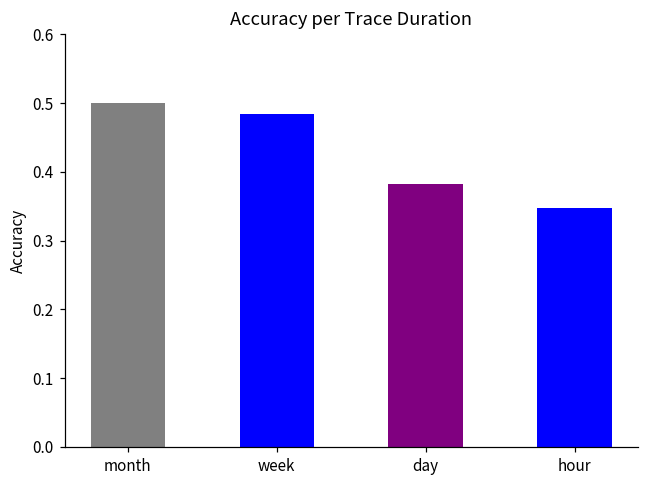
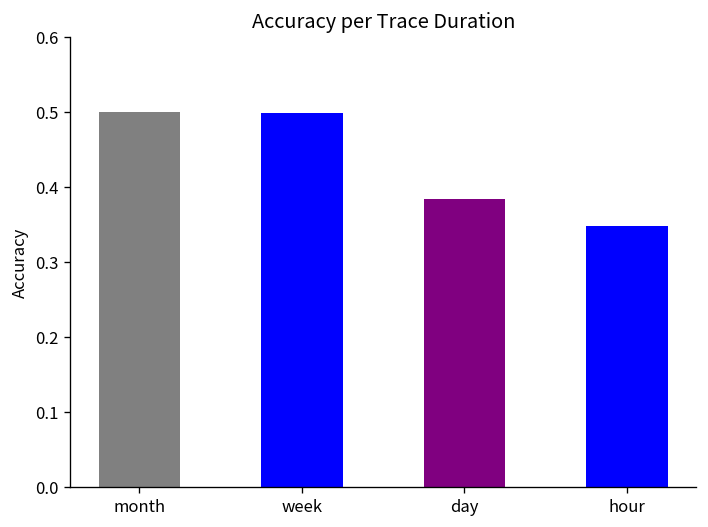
week: 0.48 -> 0.50
